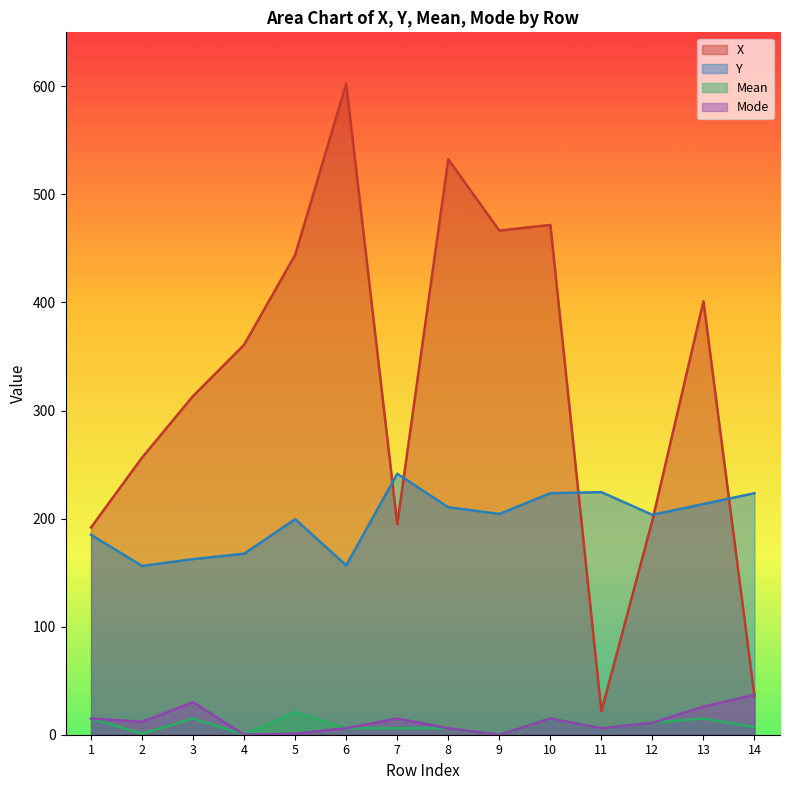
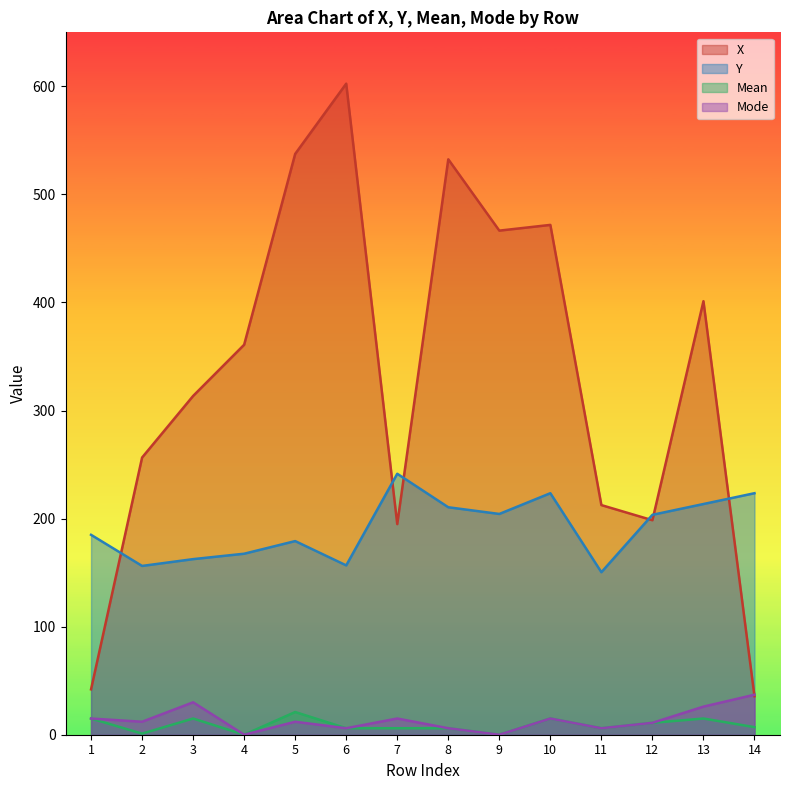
X, 1: 192 -> 42
X, 5: 444 -> 538
Y, 5: 200 -> 179
Mode, 5: 1 -> 12
X, 11: 22 -> 213
Y, 11: 225 -> 150
